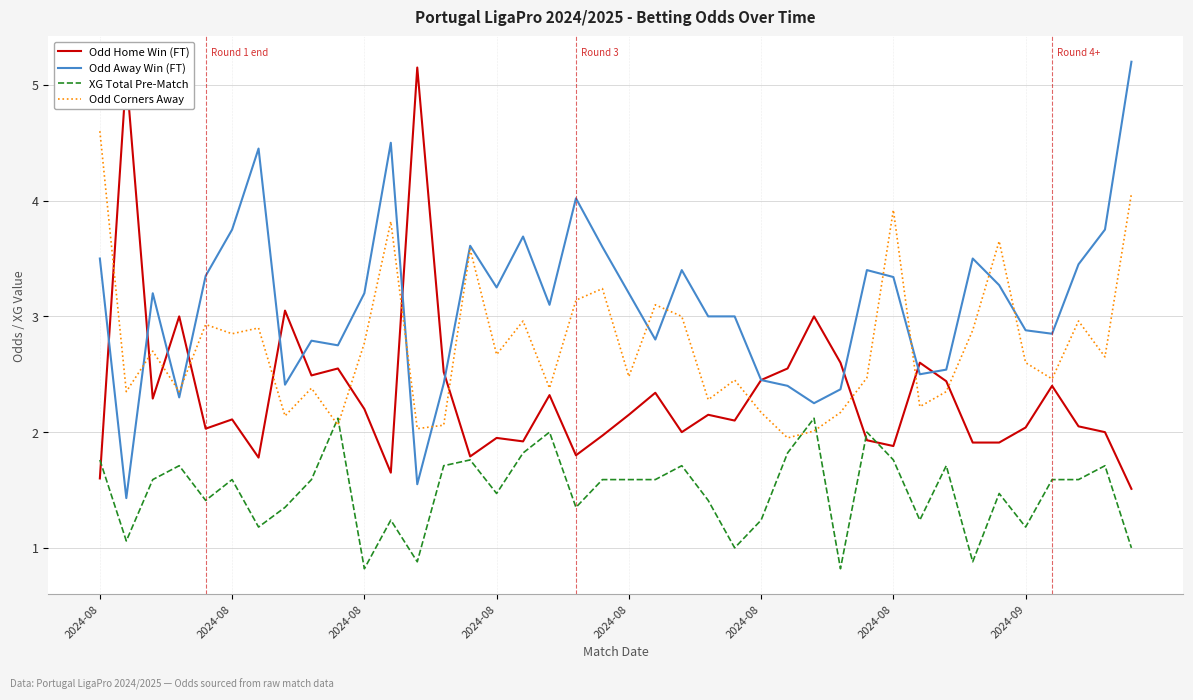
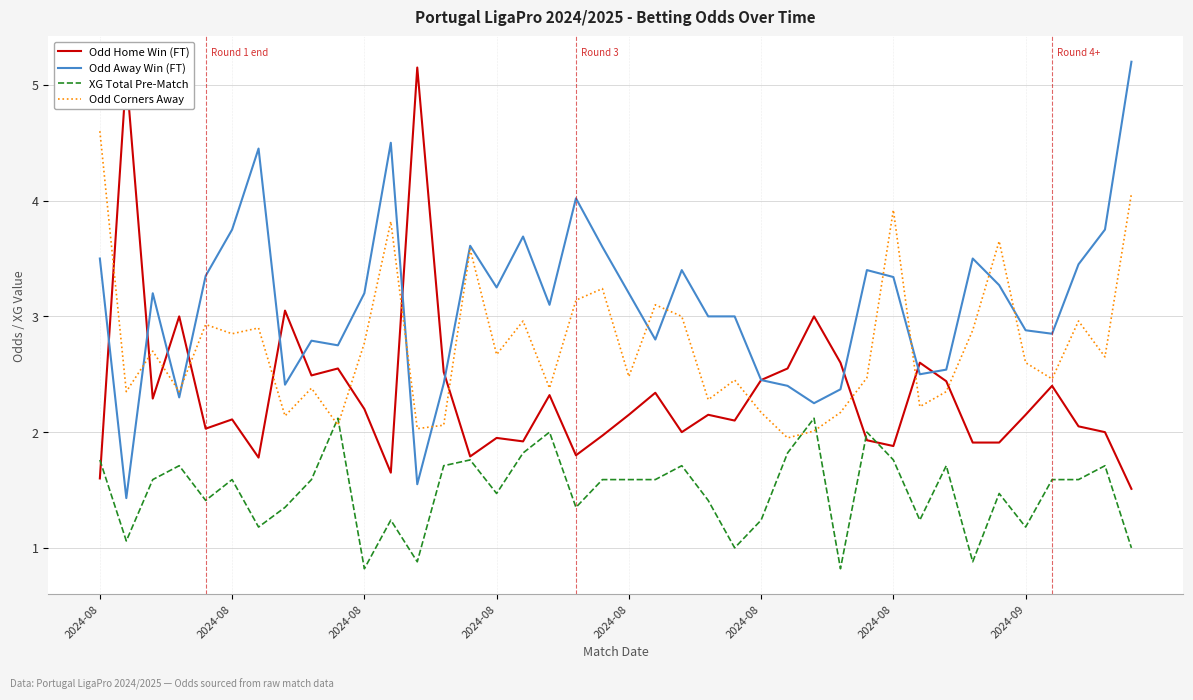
Odd Home Win (FT), 2024-09: 2.04 -> 2.15
